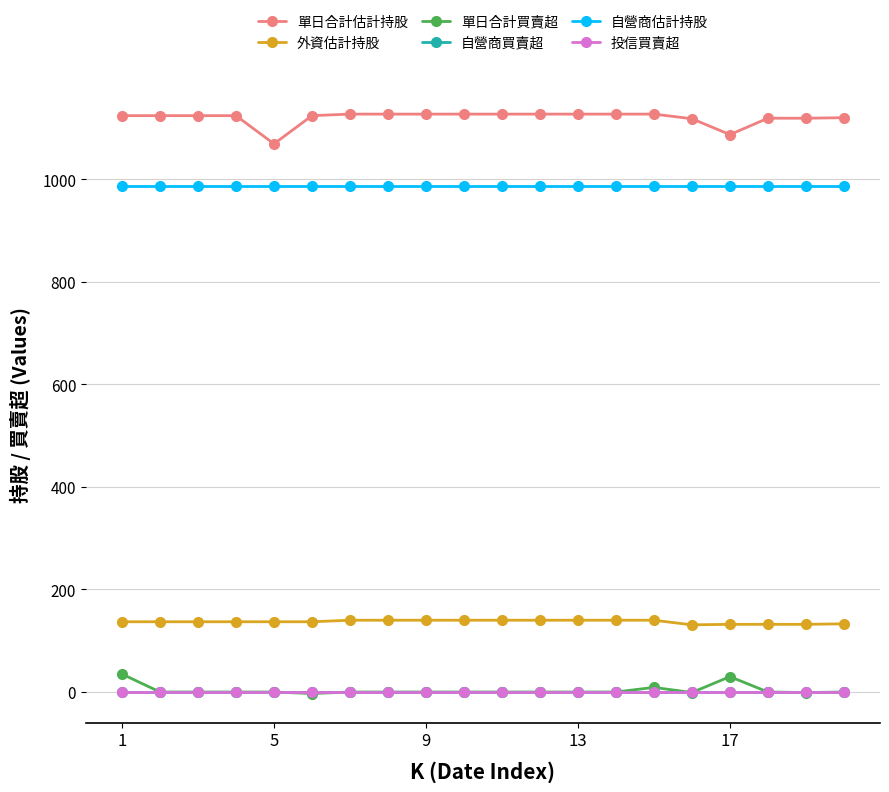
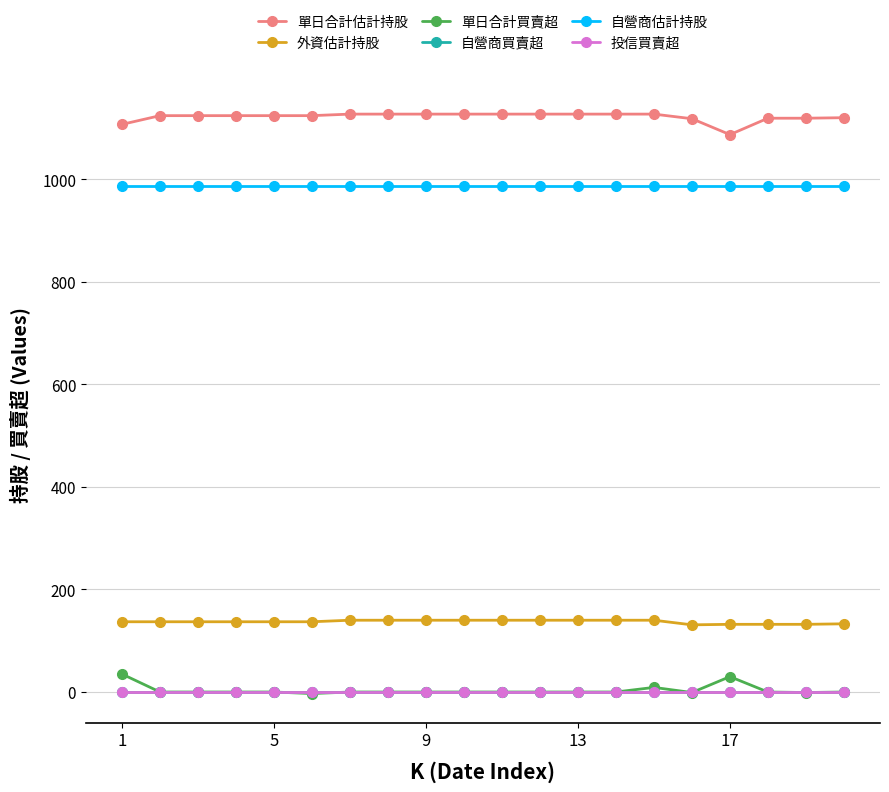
單日合計估計持股, 1: 1120 -> 1110
單日合計估計持股, 5: 1070 -> 1120
